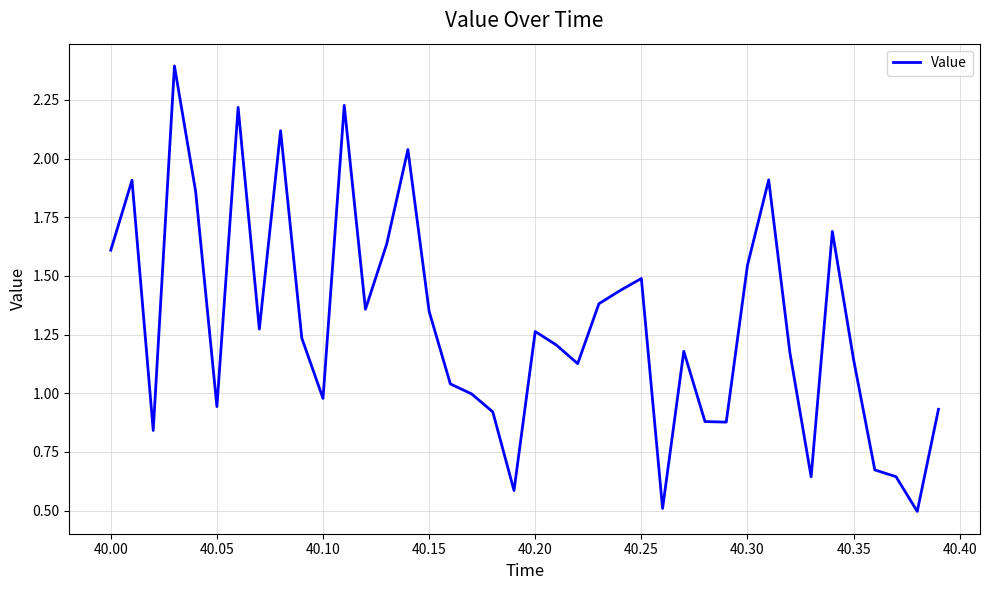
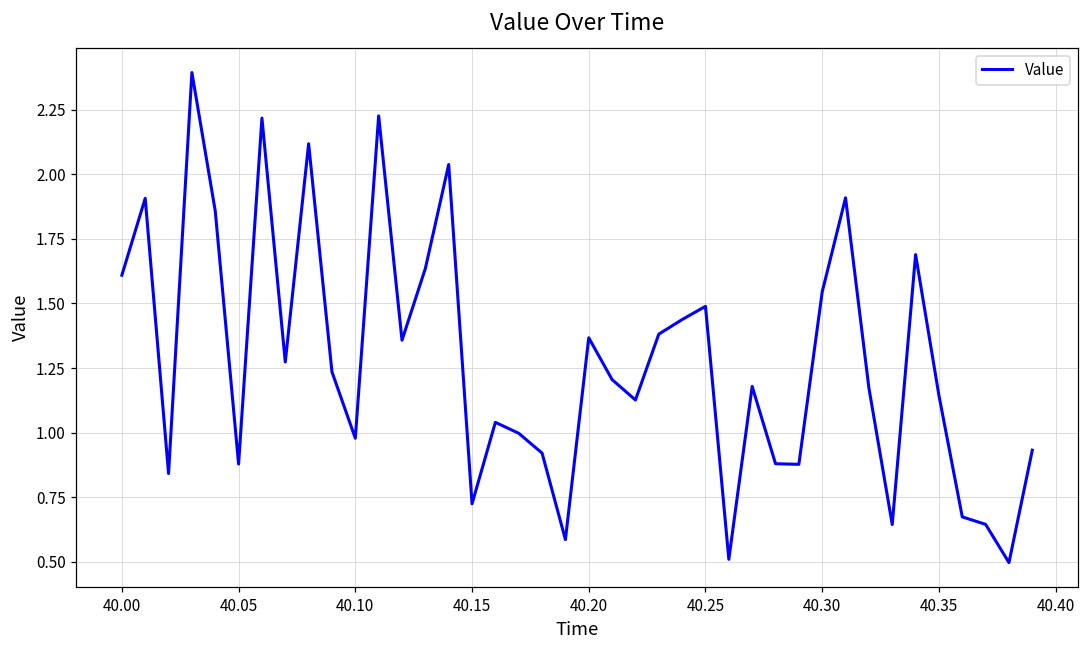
40.05: 0.94 -> 0.88
40.15: 1.35 -> 0.72
40.20: 1.26 -> 1.37
